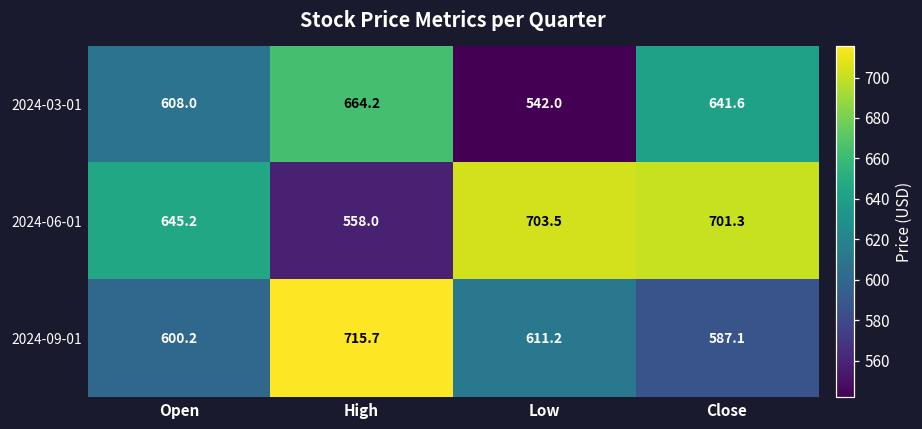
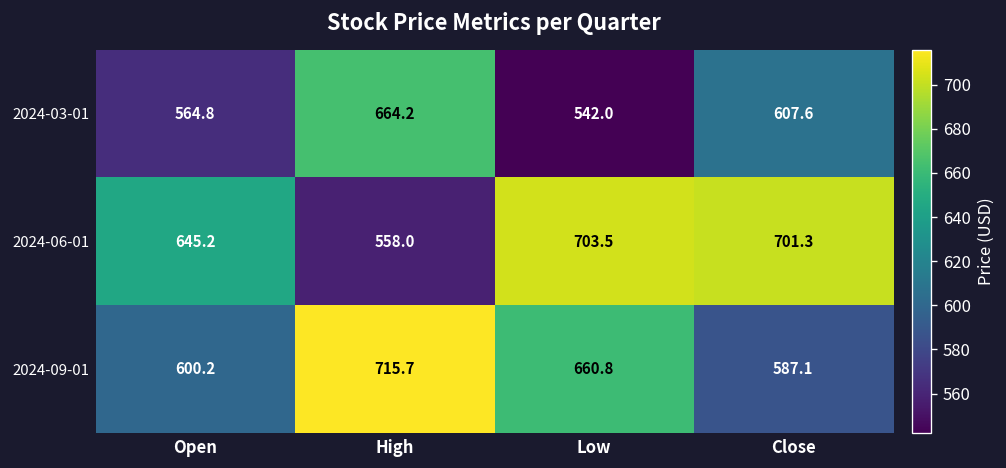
2024-03-01, Open: 608.0 -> 564.8
2024-03-01, Close: 641.6 -> 607.6
2024-09-01, Low: 611.2 -> 660.8
